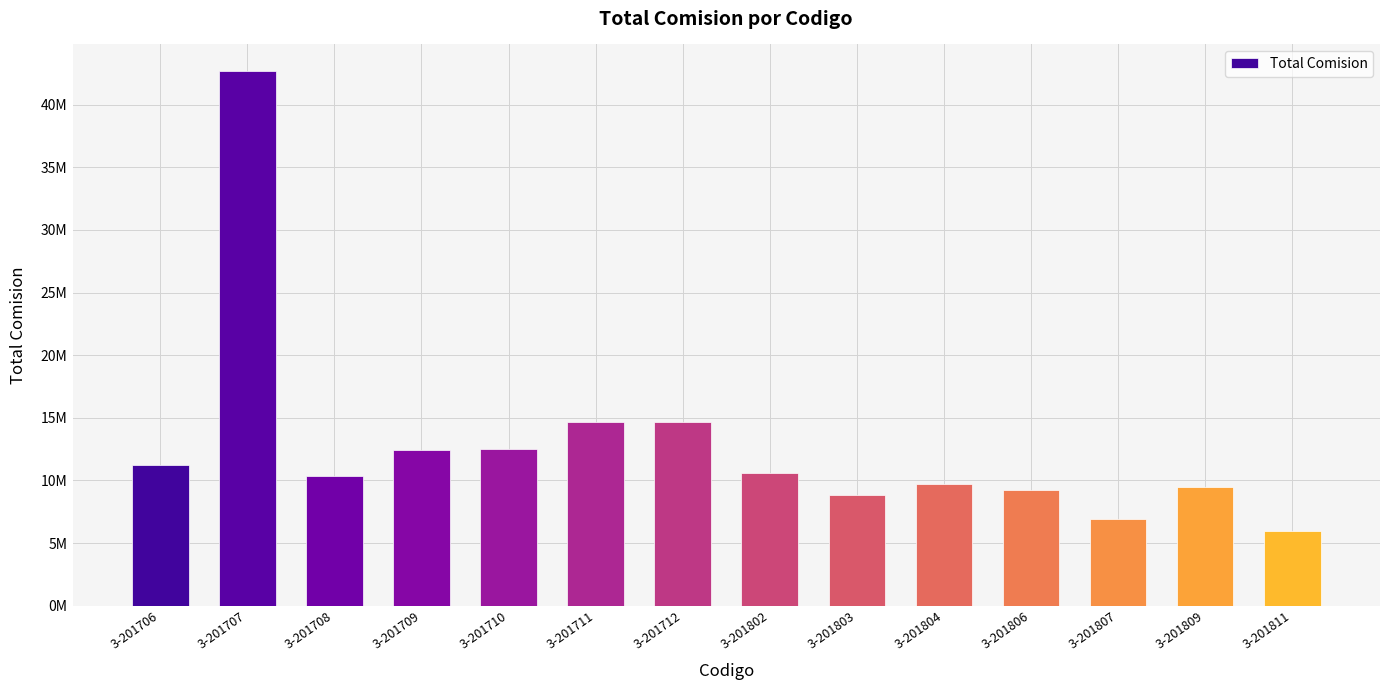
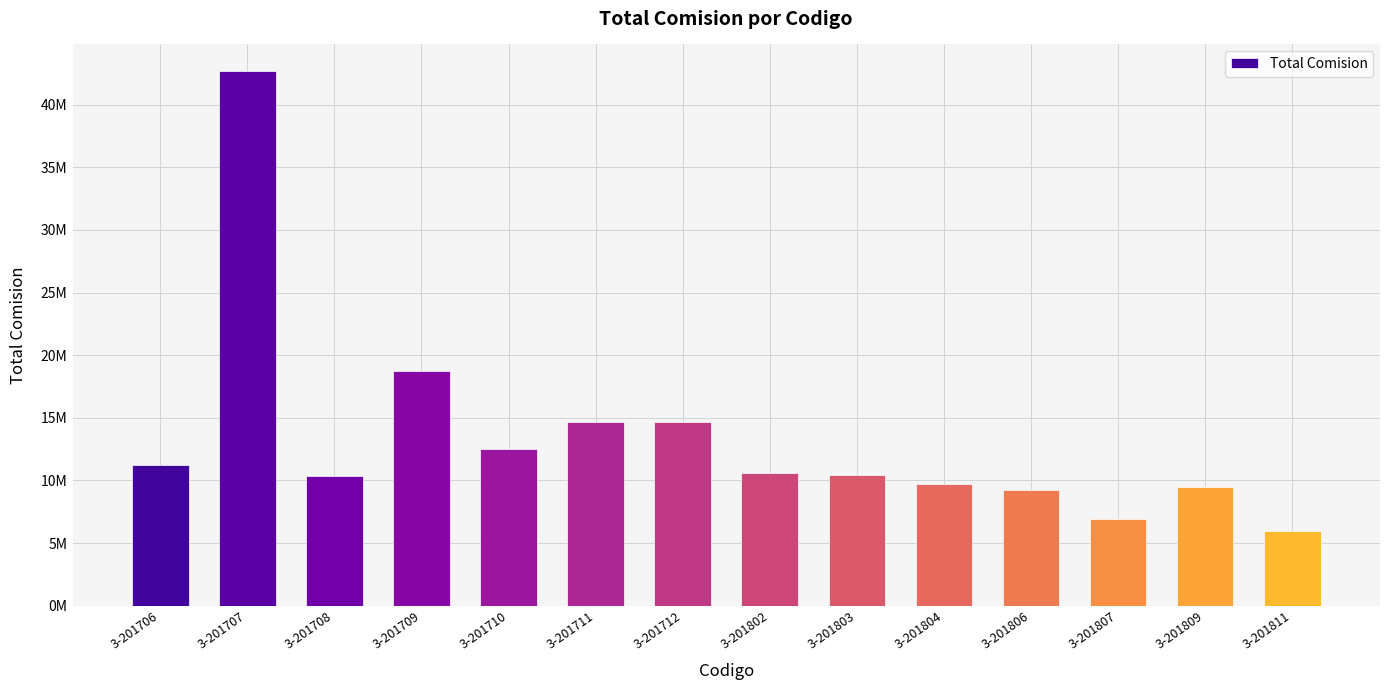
3-201709: 12400000 -> 18800000
3-201803: 8800000 -> 10400000
